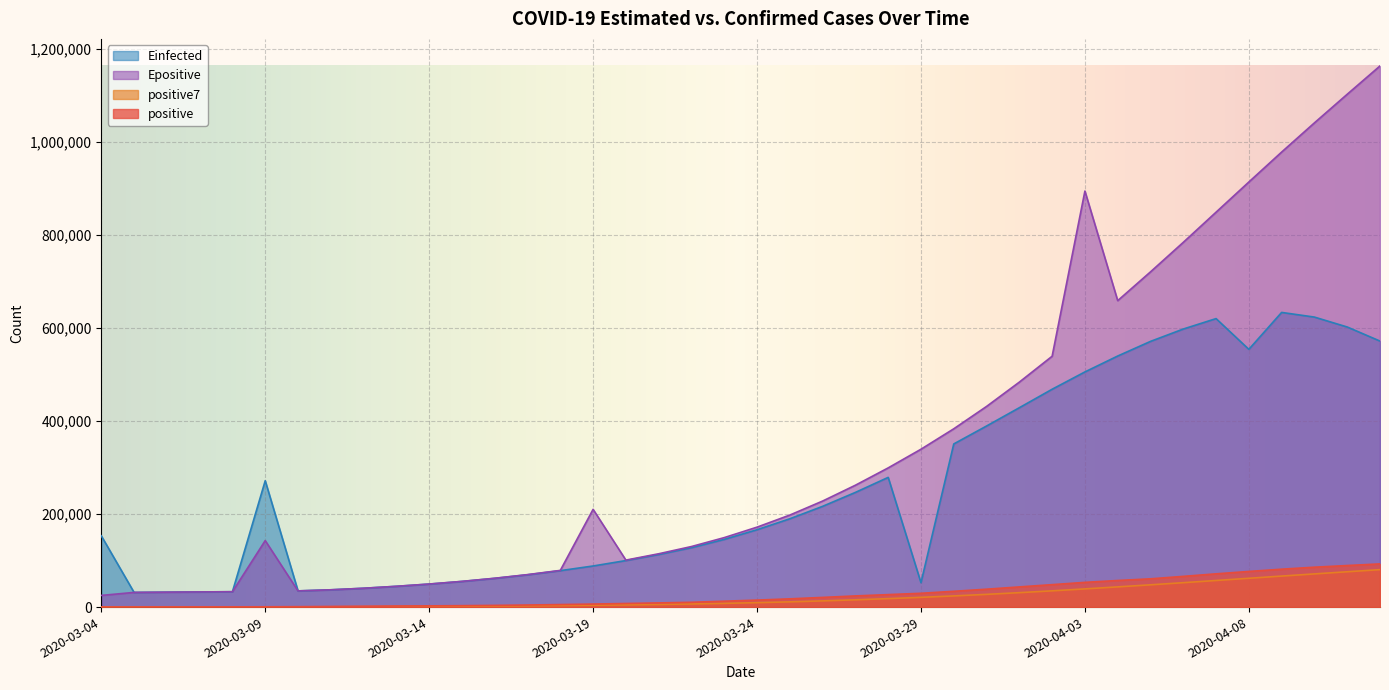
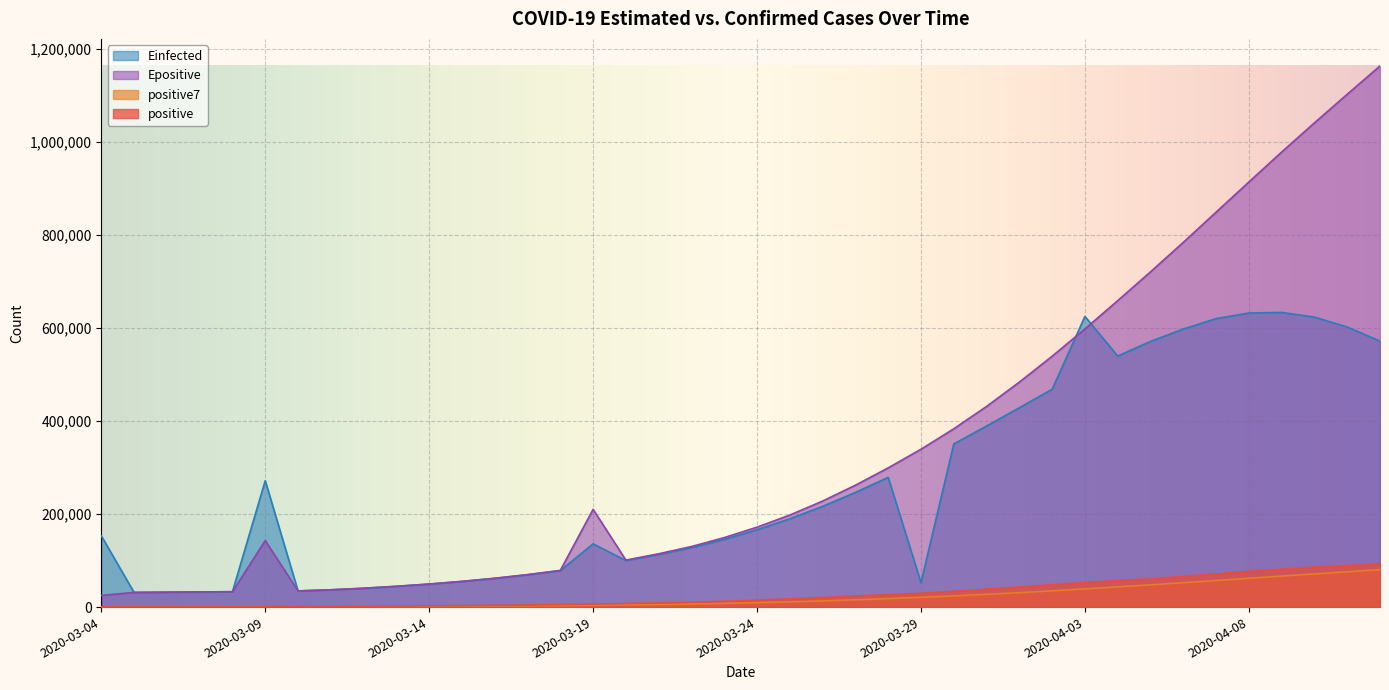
Einfected, 2020-03-19: 90,000 -> 140,000
Einfected, 2020-04-03: 510,000 -> 630,000
Epositive, 2020-04-03: 890,000 -> 600,000
Einfected, 2020-04-08: 550,000 -> 630,000
